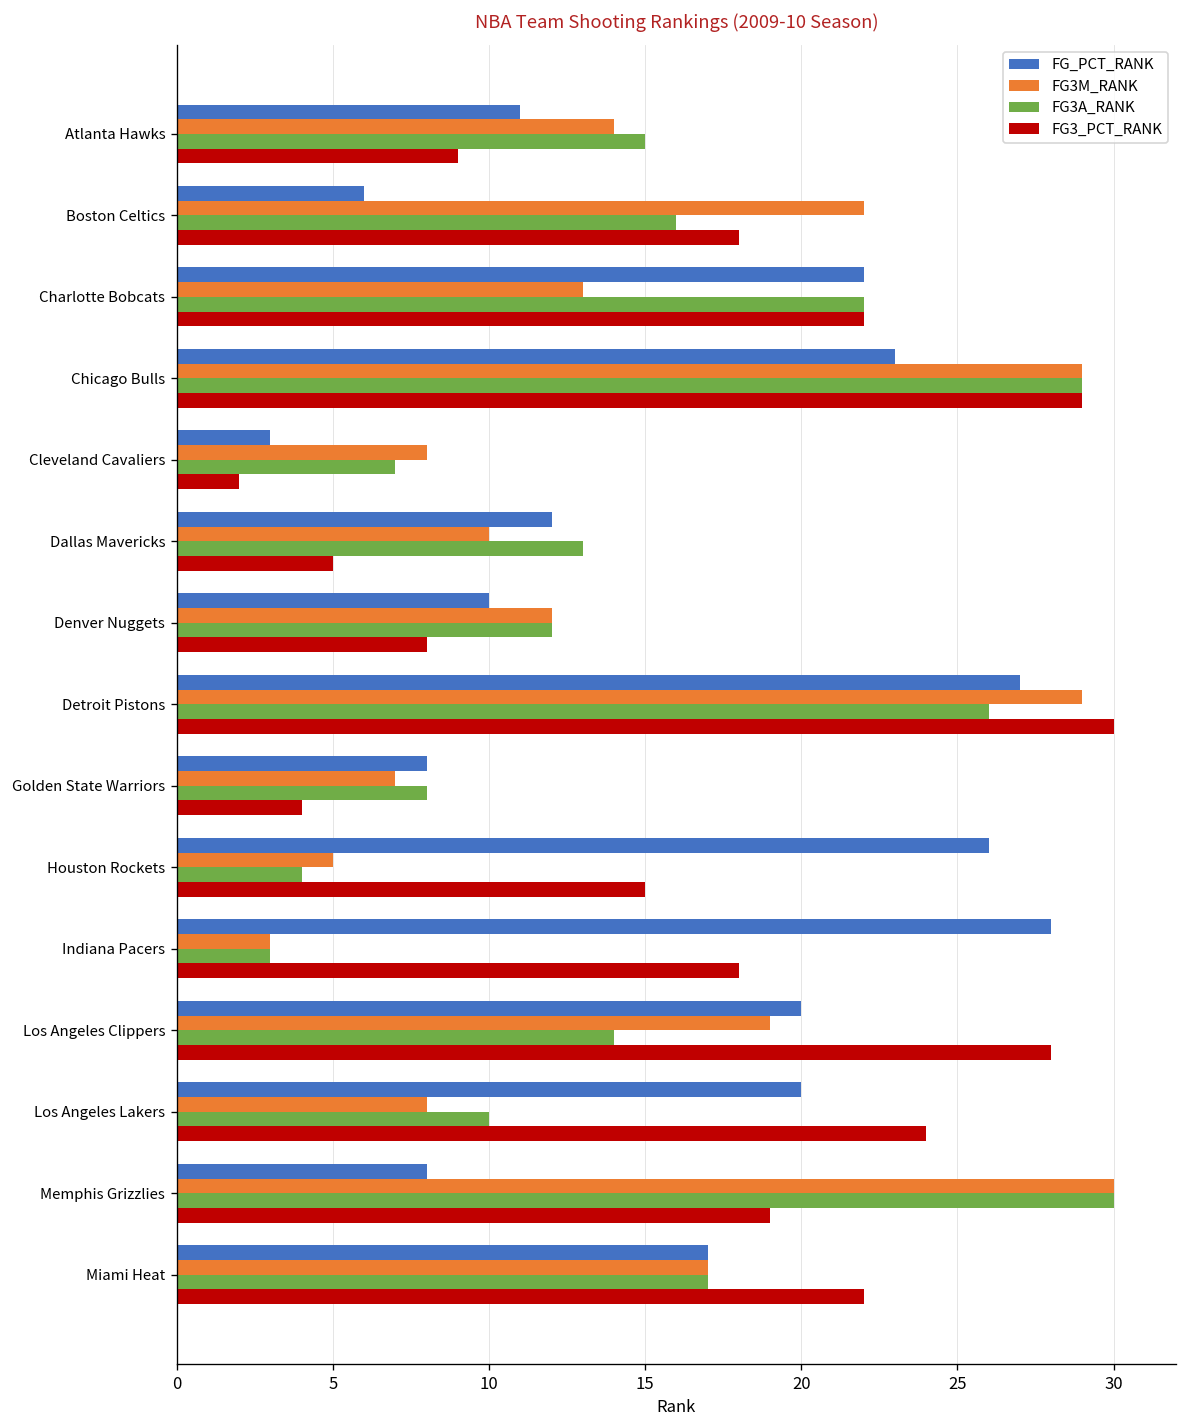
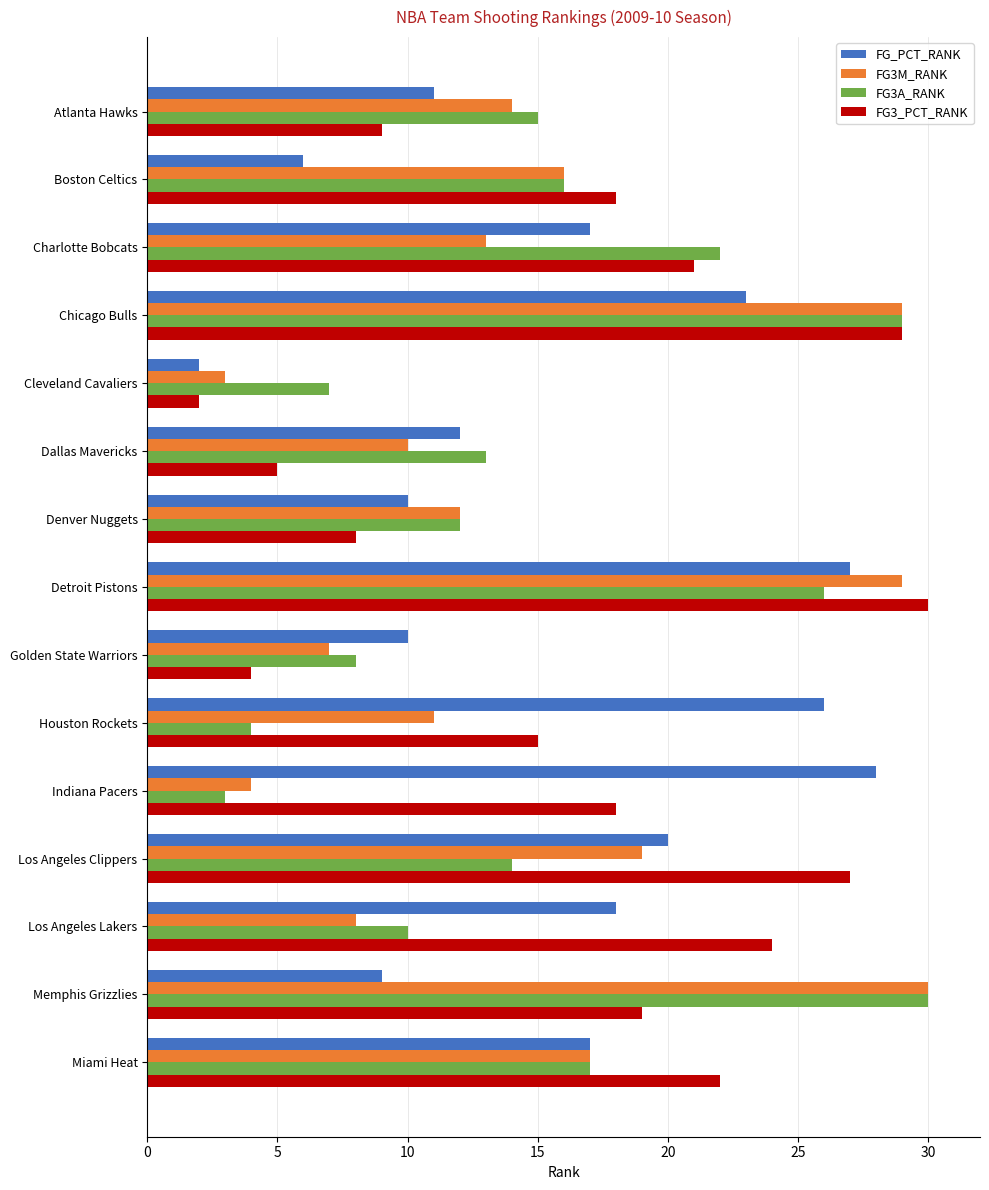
FG3M_RANK, Boston Celtics: 22 -> 16
FG_PCT_RANK, Charlotte Bobcats: 22 -> 17
FG3_PCT_RANK, Charlotte Bobcats: 22 -> 21
FG_PCT_RANK, Cleveland Cavaliers: 3 -> 2
FG3M_RANK, Cleveland Cavaliers: 8 -> 3
FG_PCT_RANK, Golden State Warriors: 8 -> 10
FG3M_RANK, Houston Rockets: 5 -> 11
FG3M_RANK, Indiana Pacers: 3 -> 4
FG3_PCT_RANK, Los Angeles Clippers: 28 -> 27
FG_PCT_RANK, Los Angeles Lakers: 20 -> 18
FG_PCT_RANK, Memphis Grizzlies: 8 -> 9
